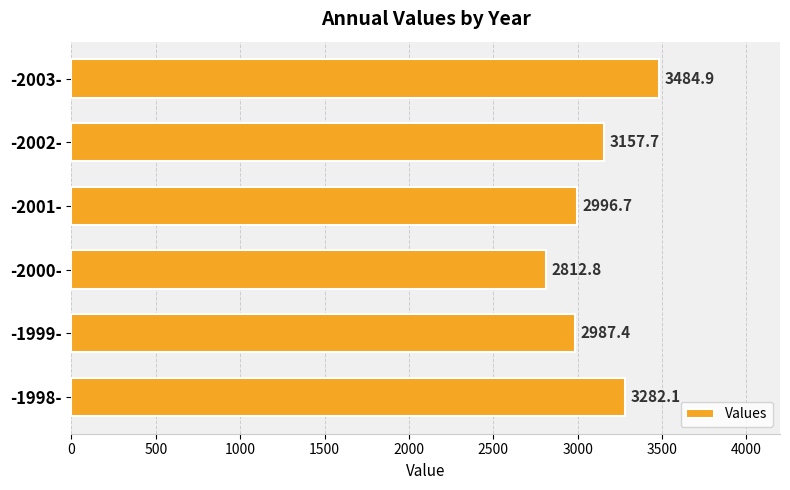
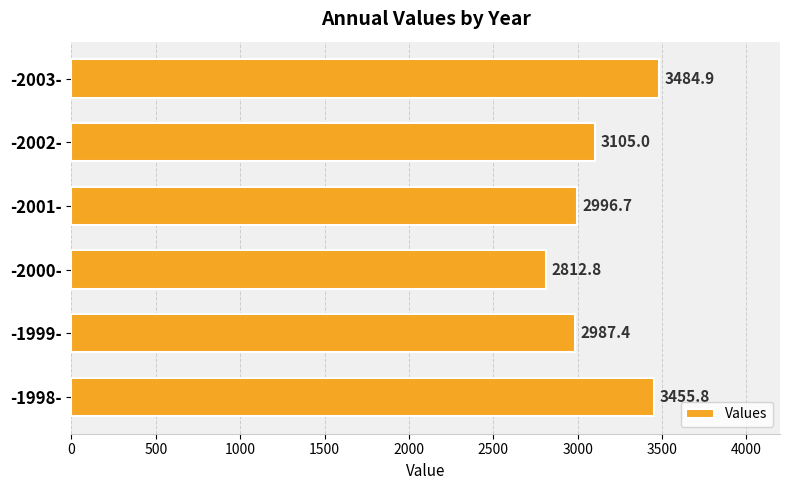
-2002-: 3157.7 -> 3105.0
-1998-: 3282.1 -> 3455.8
